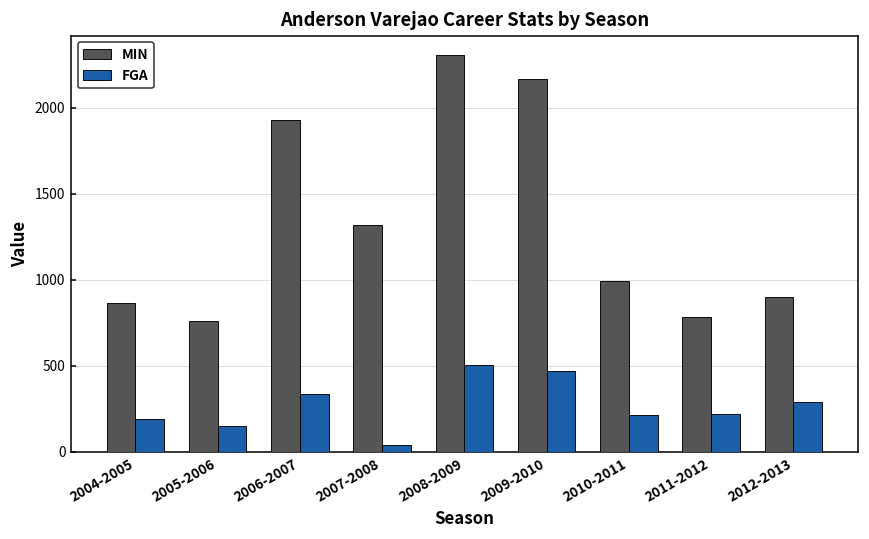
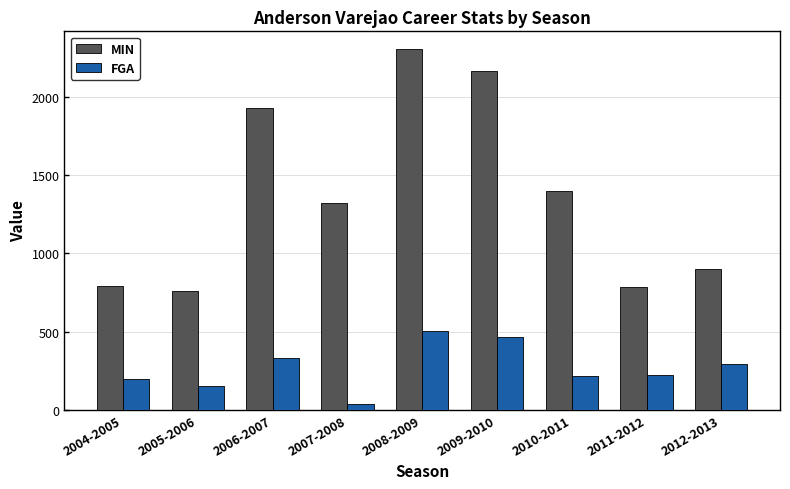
MIN, 2004-2005: 860 -> 790
MIN, 2010-2011: 990 -> 1400
